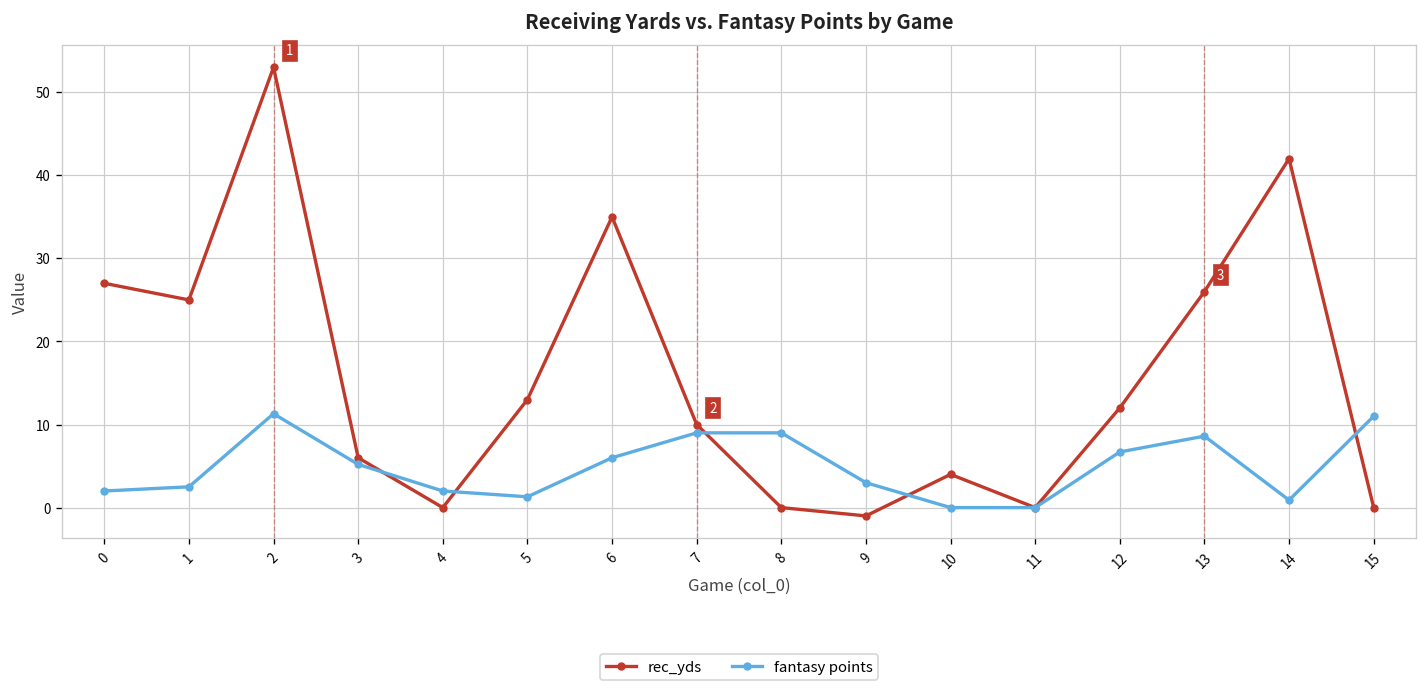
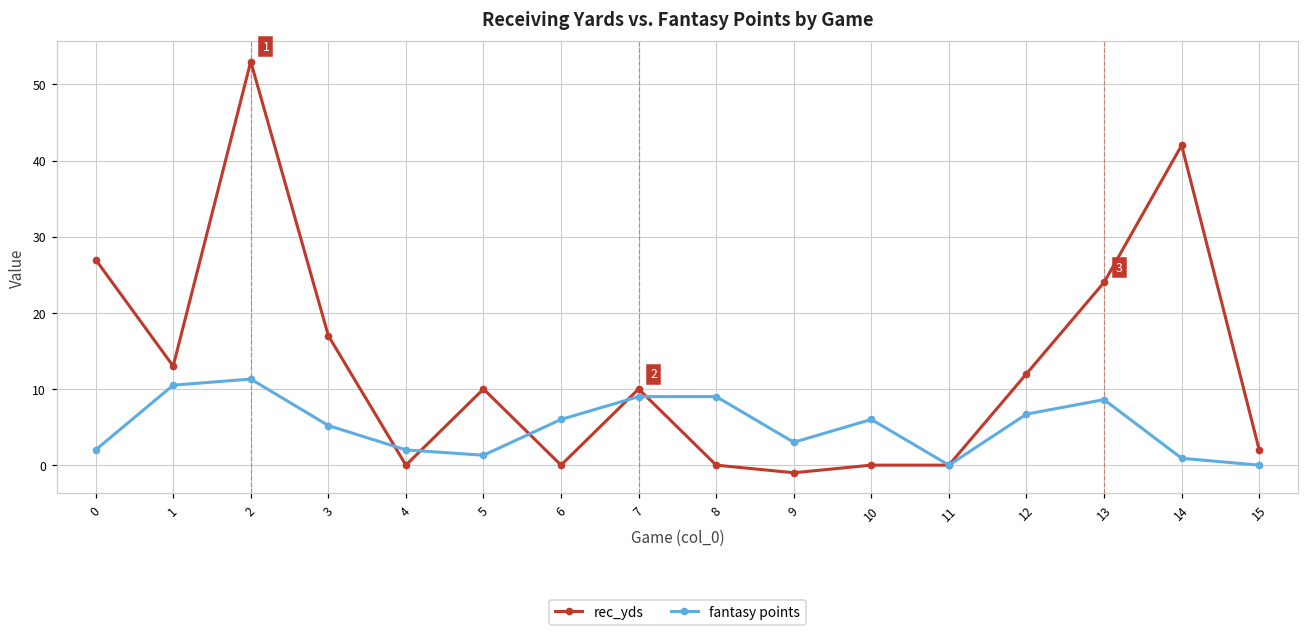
rec_yds, 1: 25 -> 13
fantasy points, 1: 3 -> 11
rec_yds, 3: 6 -> 17
rec_yds, 5: 13 -> 10
rec_yds, 6: 35 -> 0
rec_yds, 10: 4 -> 0
fantasy points, 10: 0 -> 6
rec_yds, 13: 26 -> 24
rec_yds, 15: 0 -> 2
fantasy points, 15: 11 -> 0
